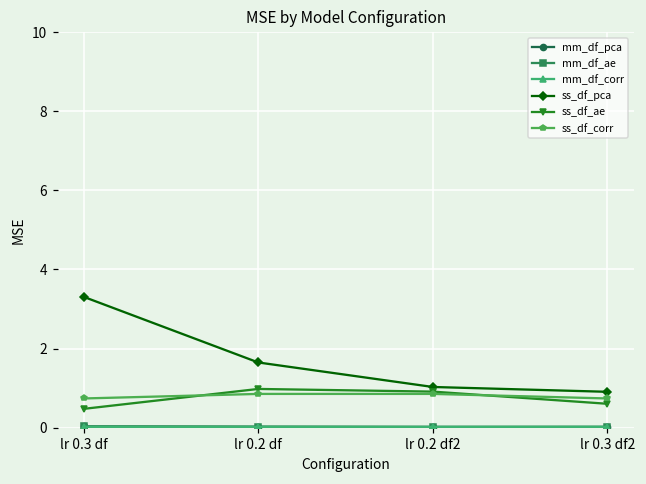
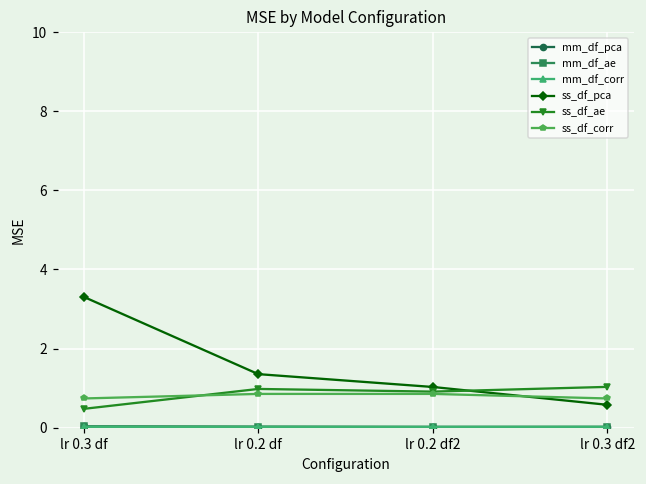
ss_df_pca, lr 0.2 df: 1.6 -> 1.4
ss_df_pca, lr 0.3 df2: 0.9 -> 0.6
ss_df_ae, lr 0.3 df2: 0.6 -> 1.0
